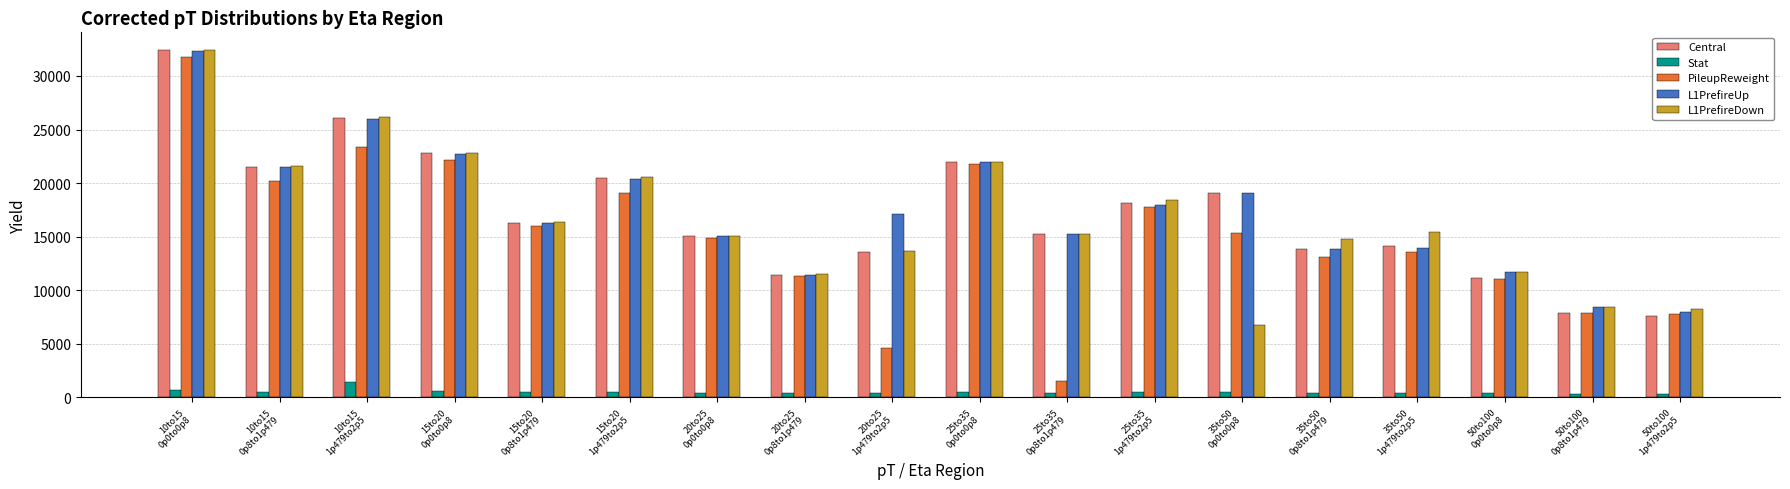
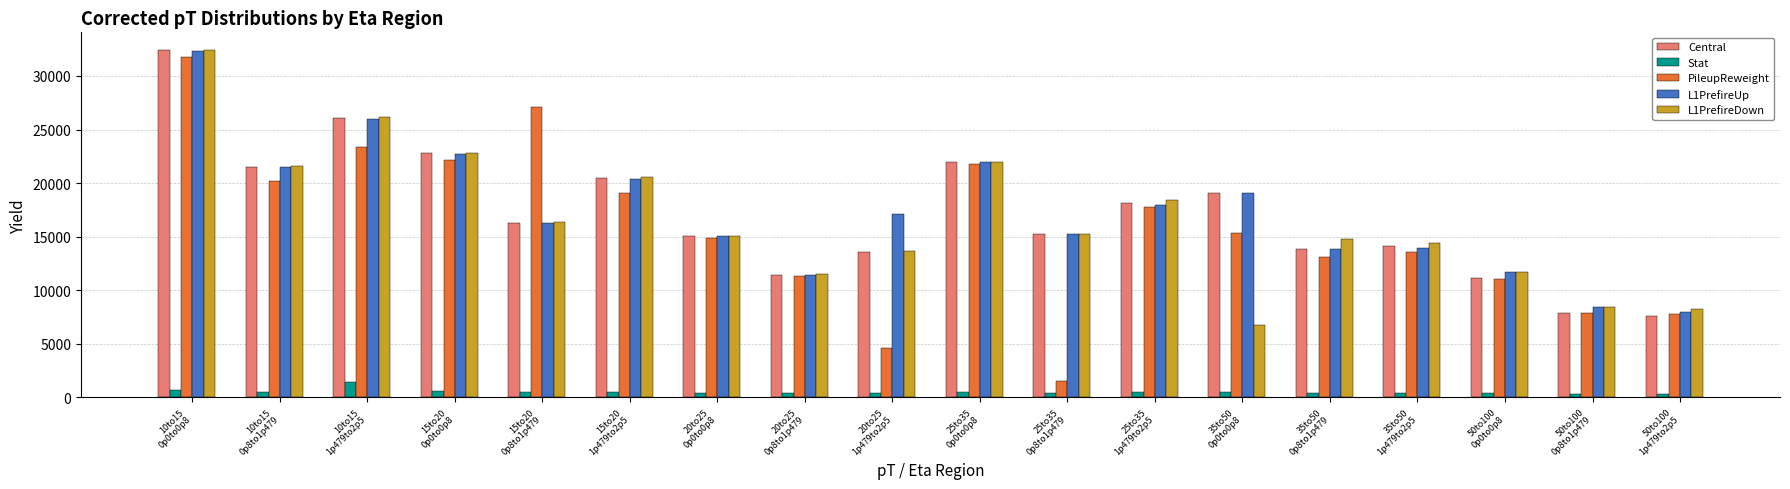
PileupReweight, 15to20 0p8to1p479: 16000 -> 27100
L1PrefireDown, 35to50 1p479to2p5: 15500 -> 14400
